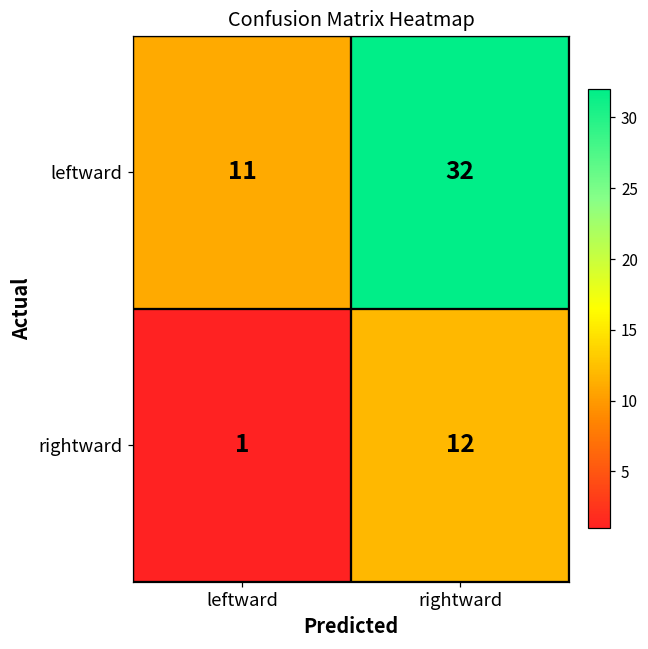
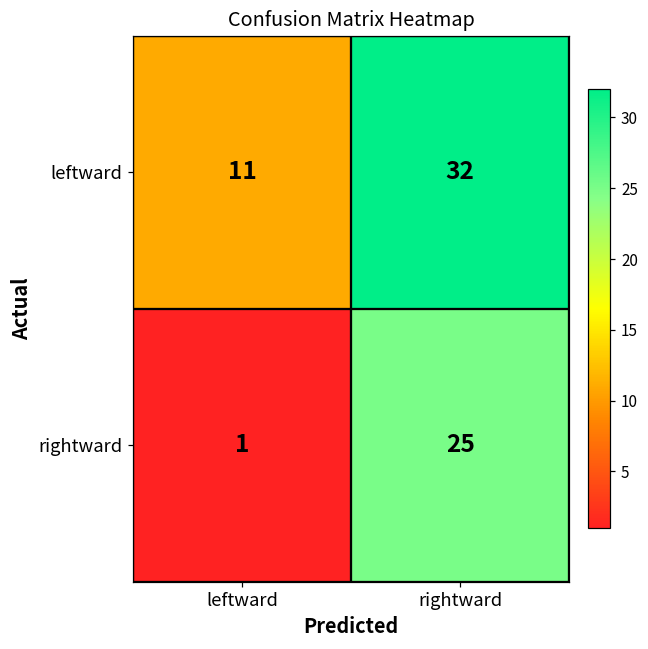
rightward, rightward: 12 -> 25
